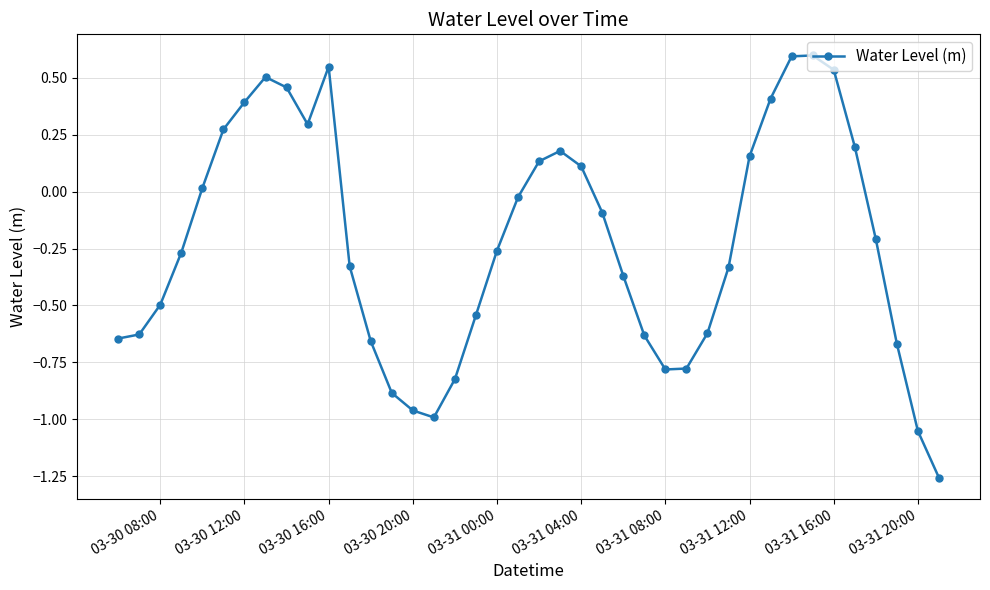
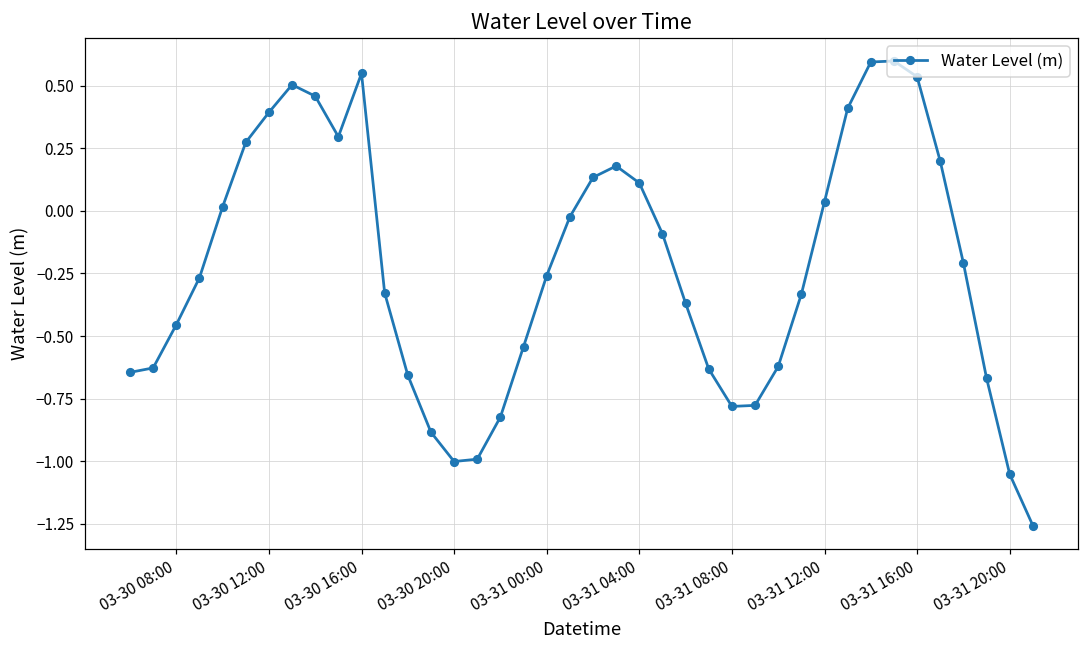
03-30 08:00: -0.50 -> -0.45
03-30 20:00: -0.96 -> -1.00
03-31 12:00: 0.16 -> 0.04
